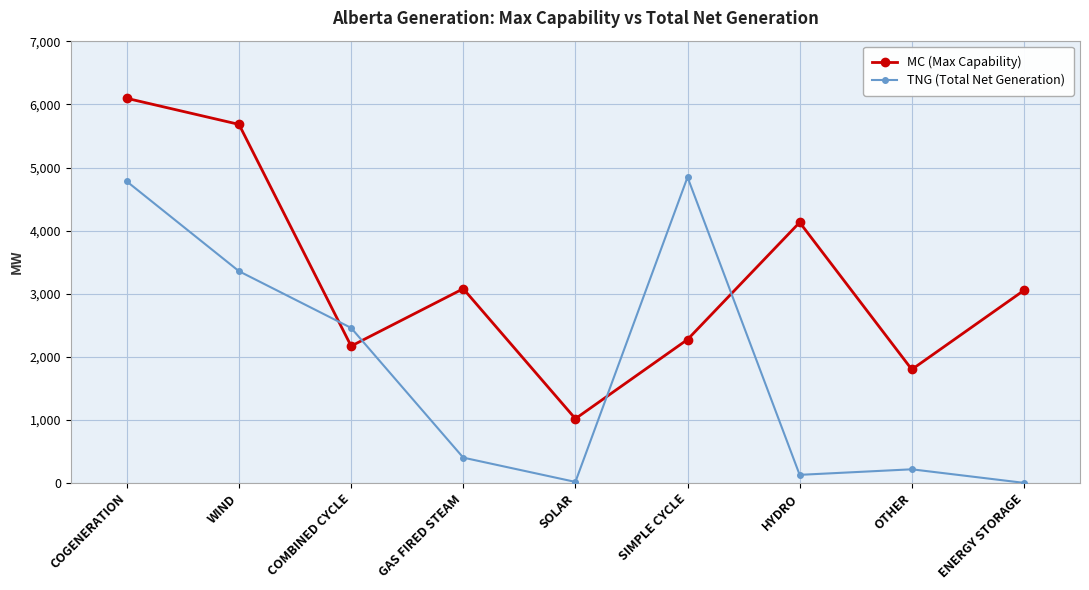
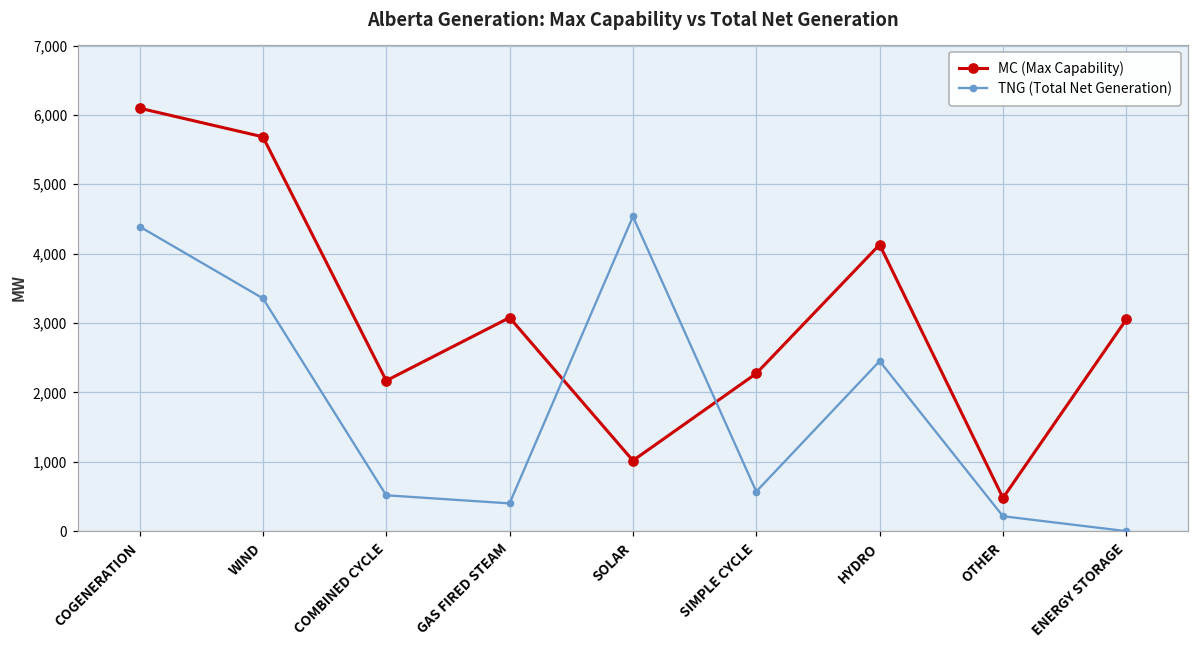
TNG (Total Net Generation), COGENERATION: 4,800 -> 4,400
TNG (Total Net Generation), COMBINED CYCLE: 2,500 -> 500
TNG (Total Net Generation), SOLAR: 0 -> 4,500
TNG (Total Net Generation), SIMPLE CYCLE: 4,800 -> 600
TNG (Total Net Generation), HYDRO: 100 -> 2,500
MC (Max Capability), OTHER: 1,800 -> 500
